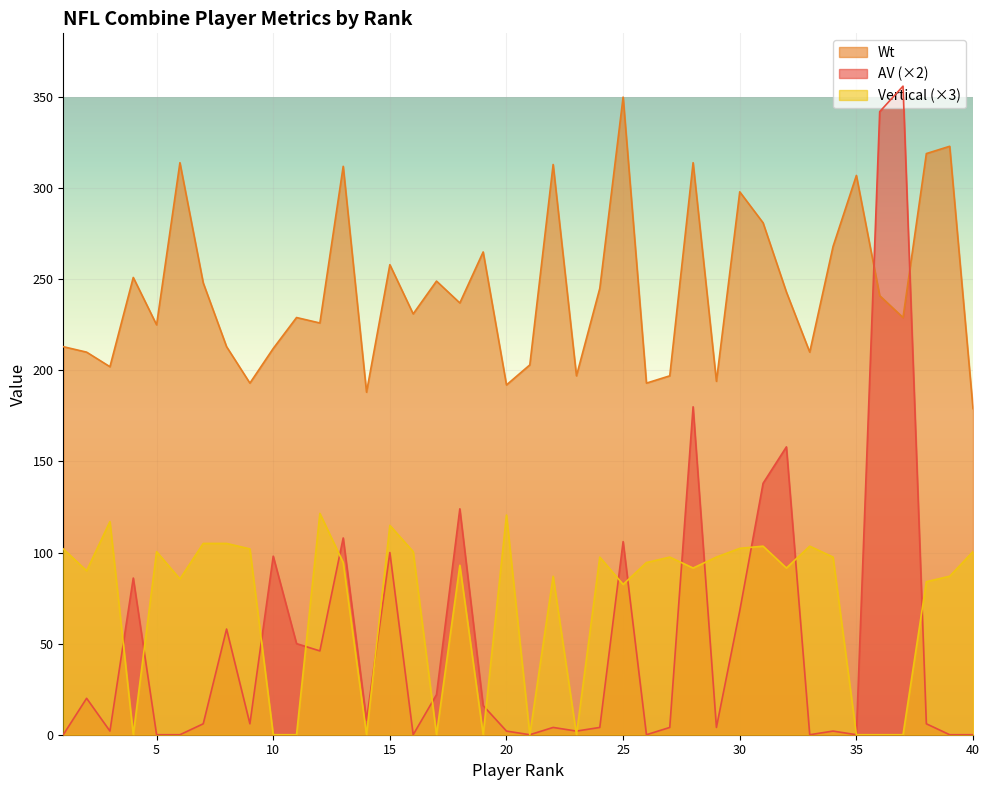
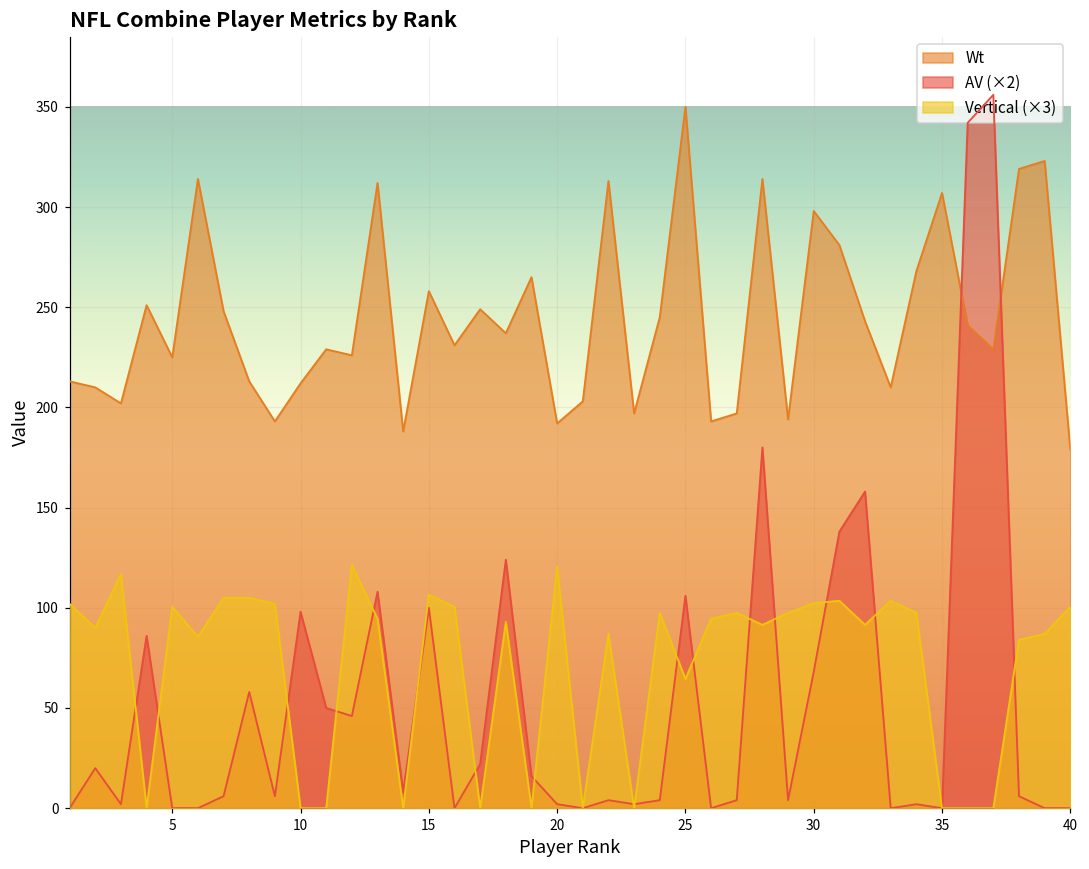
Vertical (×3), 15: 115 -> 107
Vertical (×3), 25: 83 -> 65
